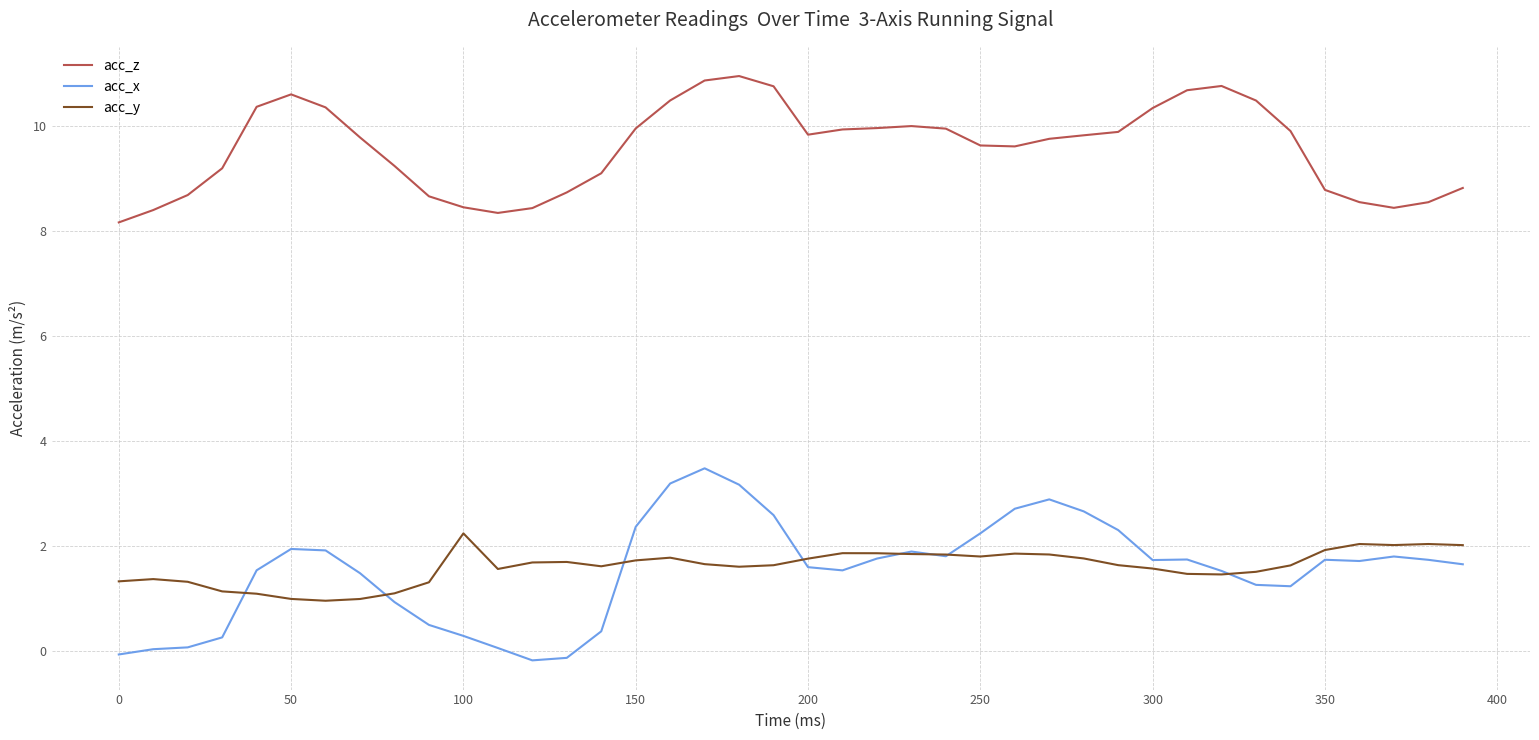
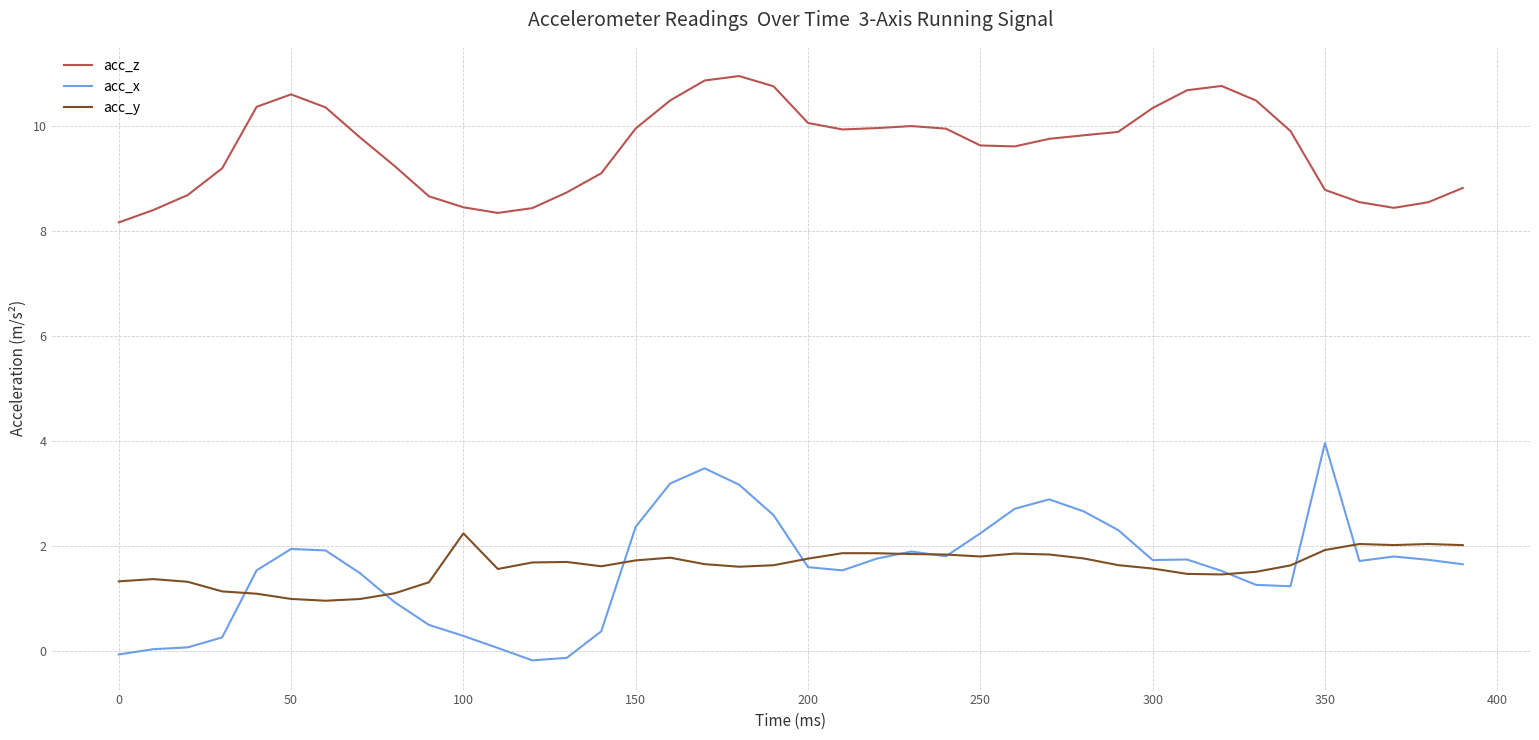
acc_z, 200: 9.8 -> 10.1
acc_x, 350: 1.7 -> 4.0
